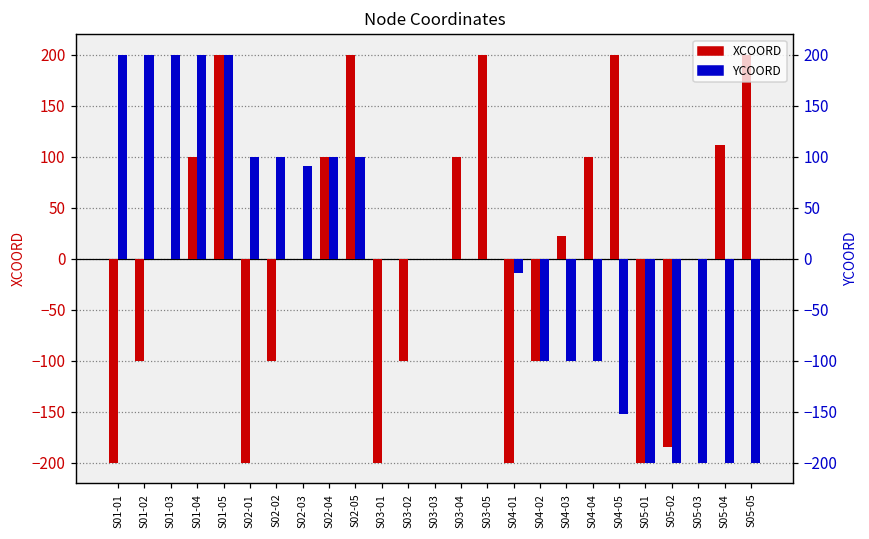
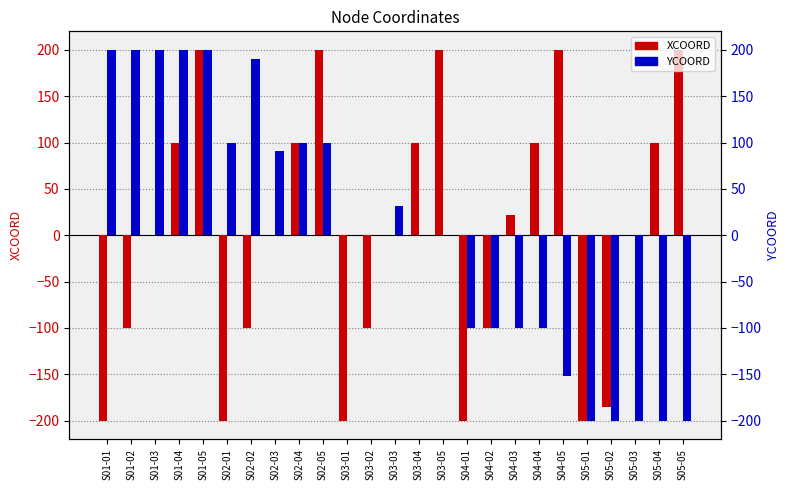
XCOORD, S05-04: 110 -> 100
YCOORD, S02-02: 100 -> 190
YCOORD, S03-03: 0 -> 30
YCOORD, S04-01: -10 -> -100
